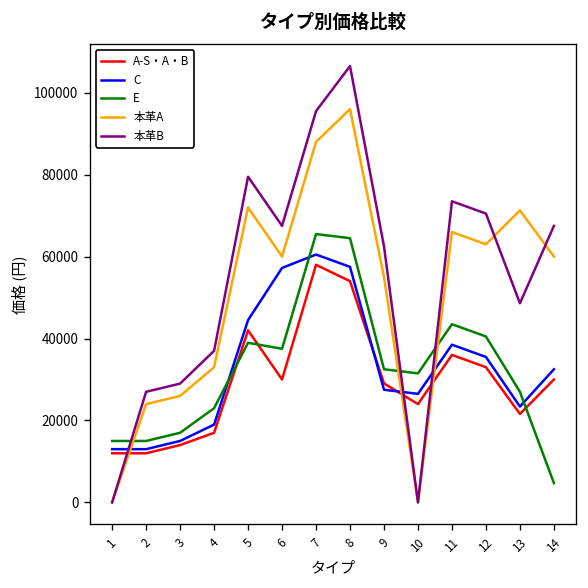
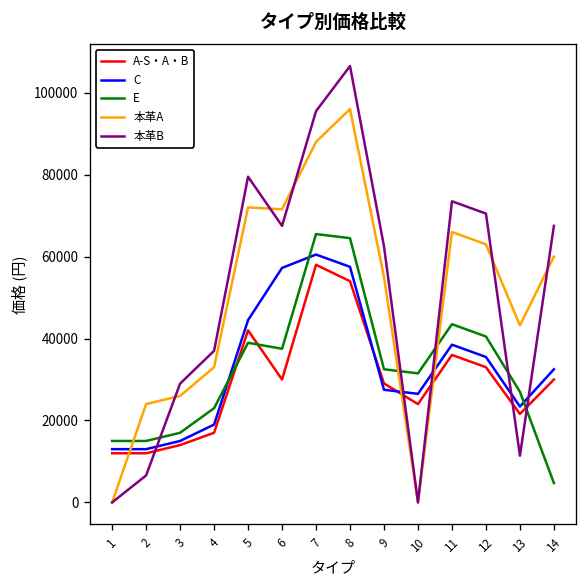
本革B, 2: 27000 -> 7000
本革A, 6: 60000 -> 72000
本革A, 13: 71000 -> 43000
本革B, 13: 49000 -> 11000
